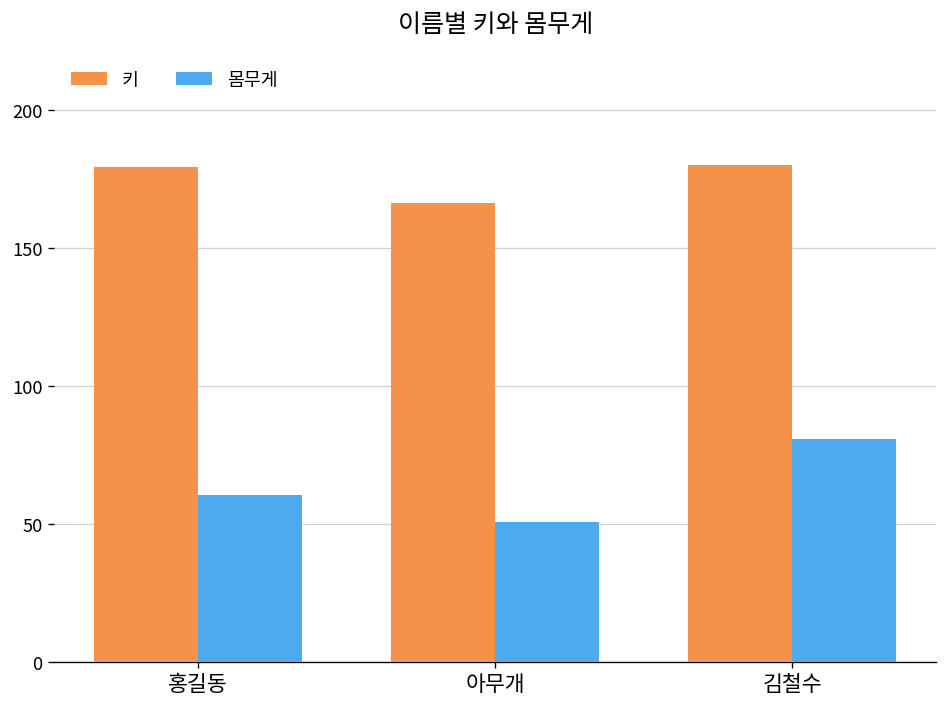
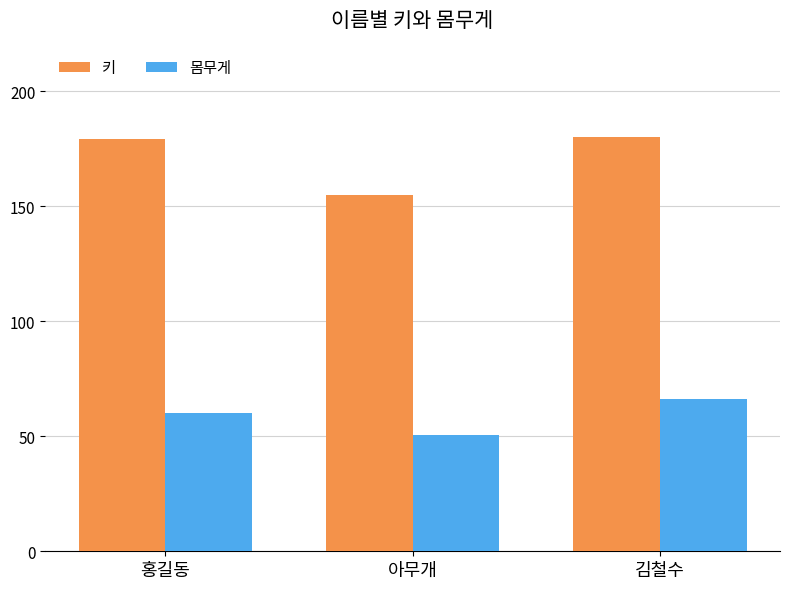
키, 아무개: 166 -> 155
몸무게, 김철수: 81 -> 66
